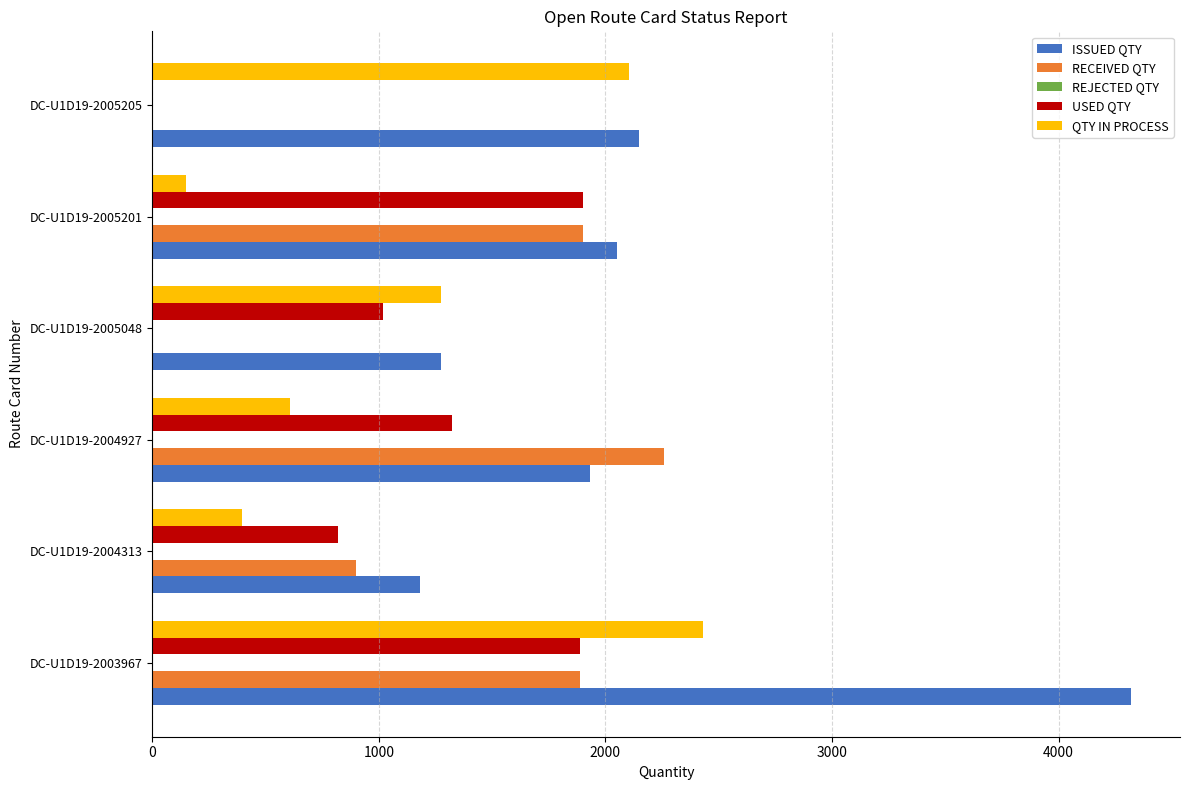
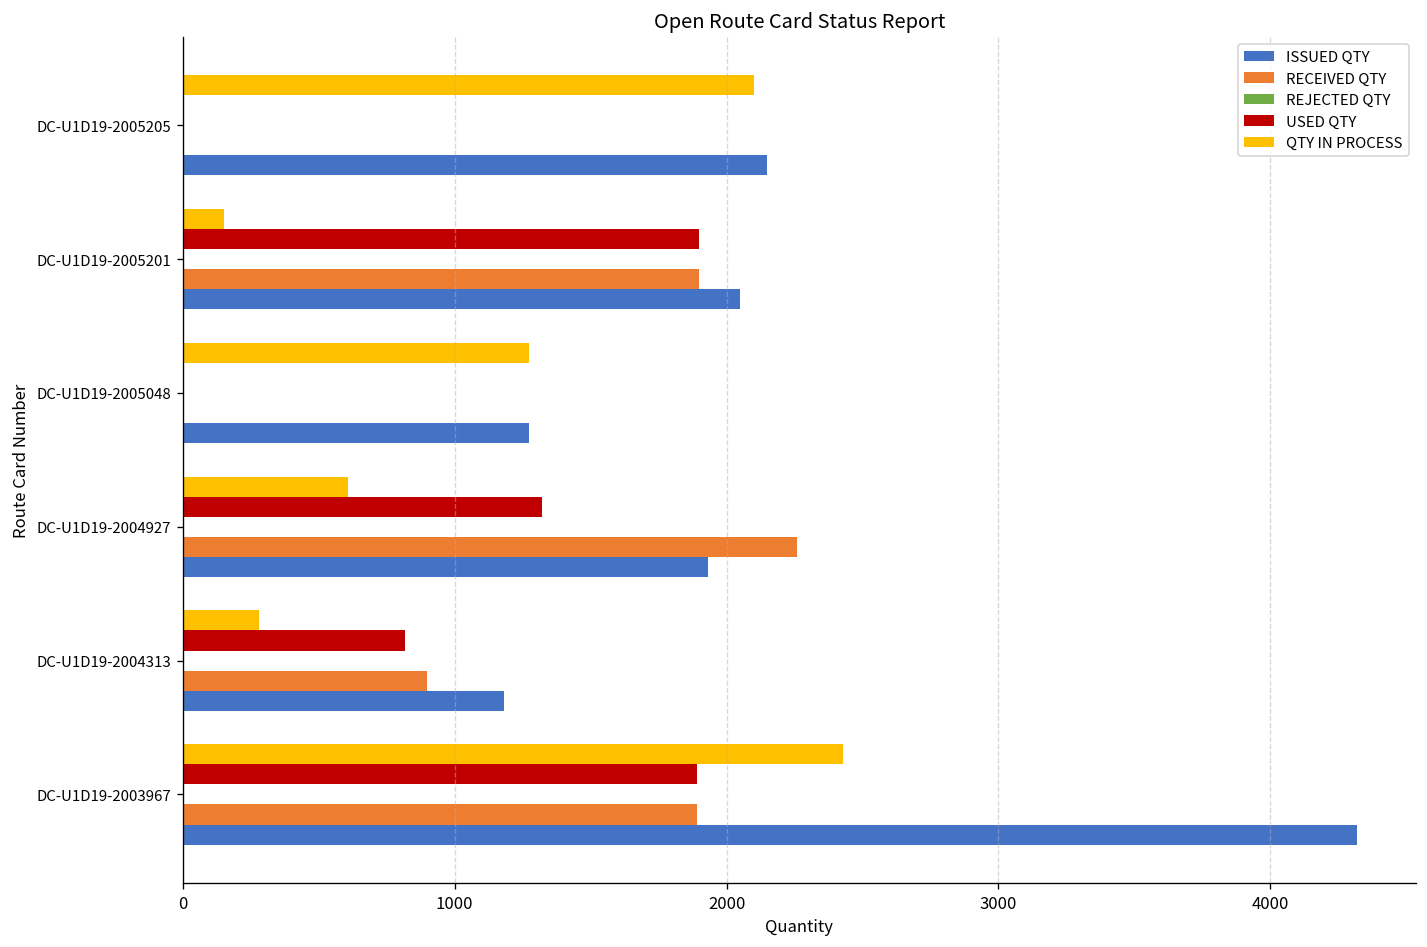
USED QTY, DC-U1D19-2005048: 1020 -> 0
QTY IN PROCESS, DC-U1D19-2004313: 400 -> 280
